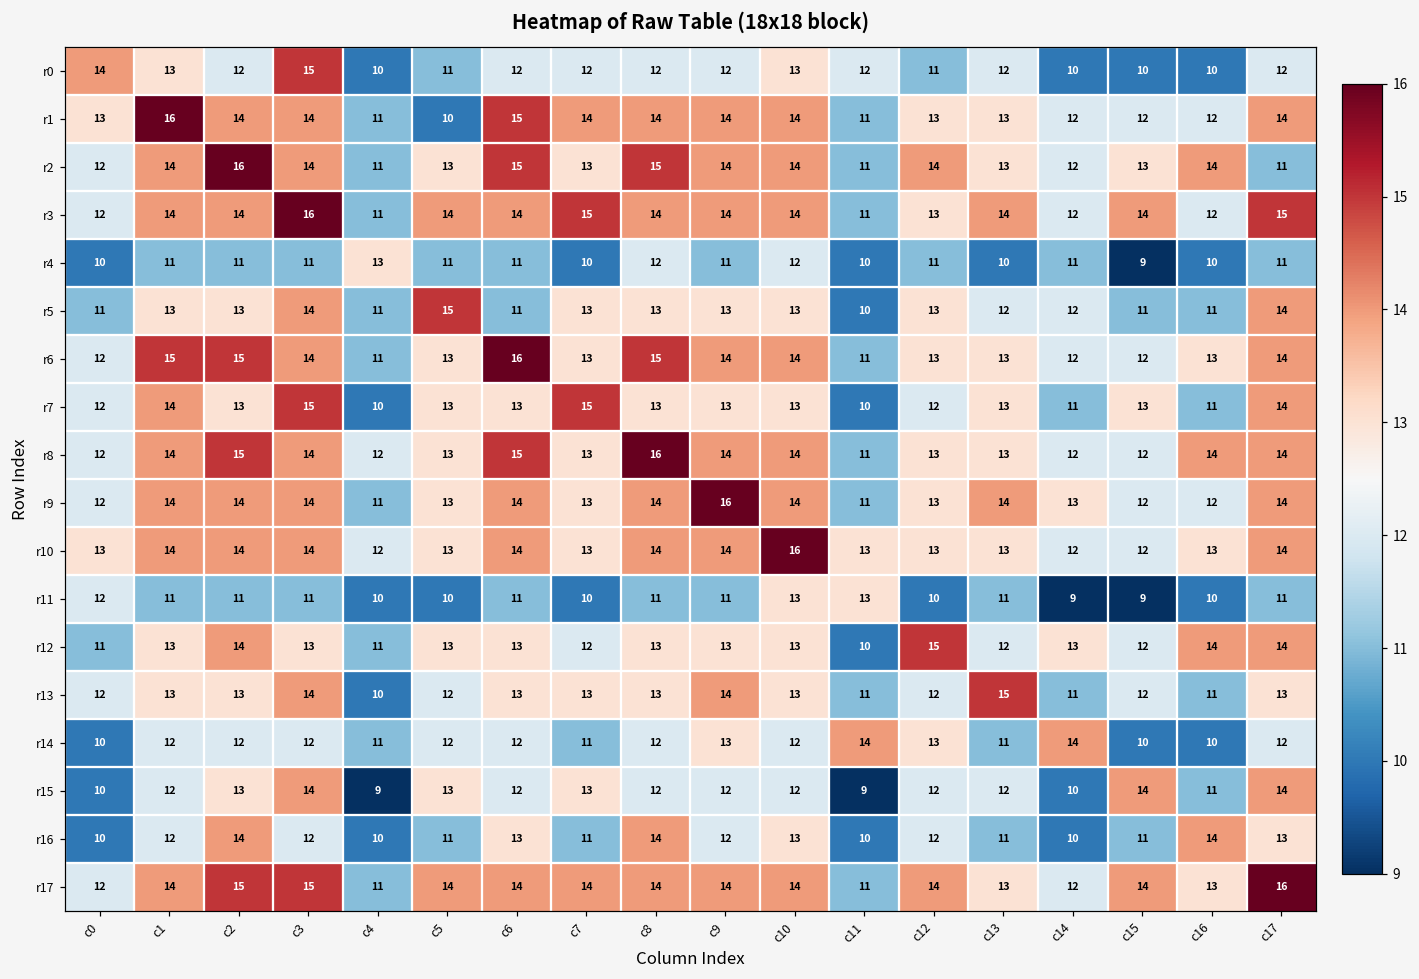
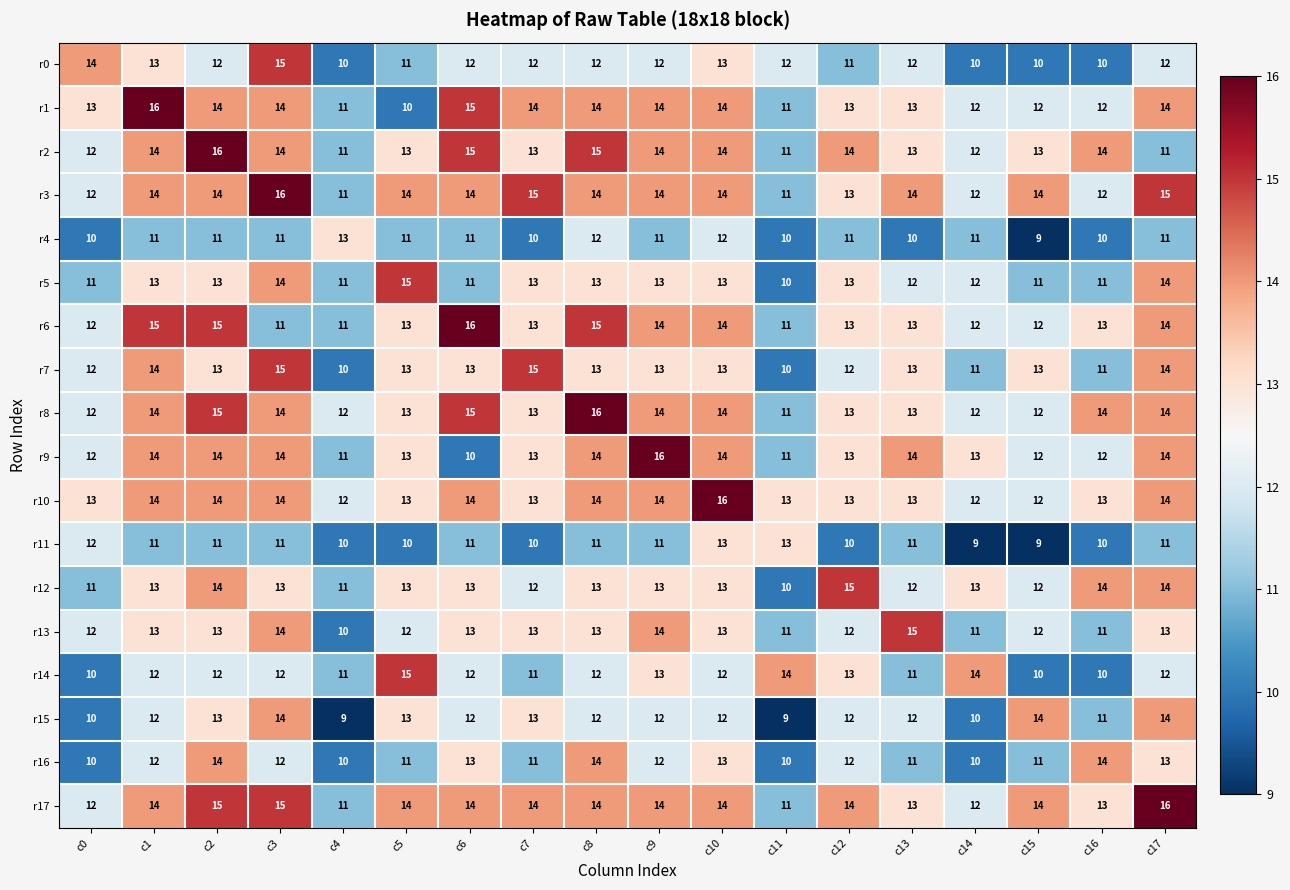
r6, c3: 14 -> 11
r9, c6: 14 -> 10
r14, c5: 12 -> 15
